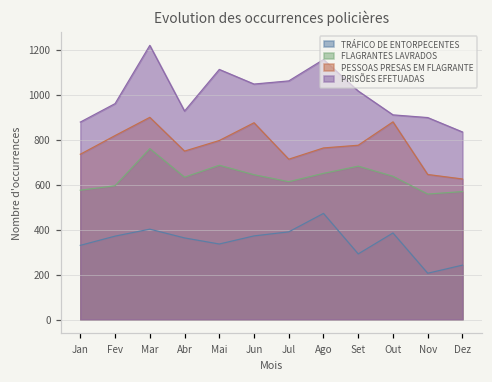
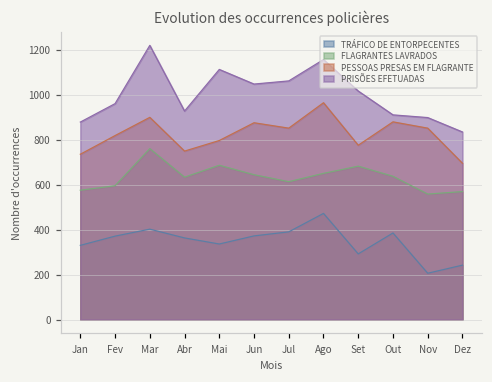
PESSOAS PRESAS EM FLAGRANTE, Jul: 710 -> 850
PESSOAS PRESAS EM FLAGRANTE, Ago: 760 -> 960
PESSOAS PRESAS EM FLAGRANTE, Nov: 650 -> 850
PESSOAS PRESAS EM FLAGRANTE, Dez: 630 -> 700
